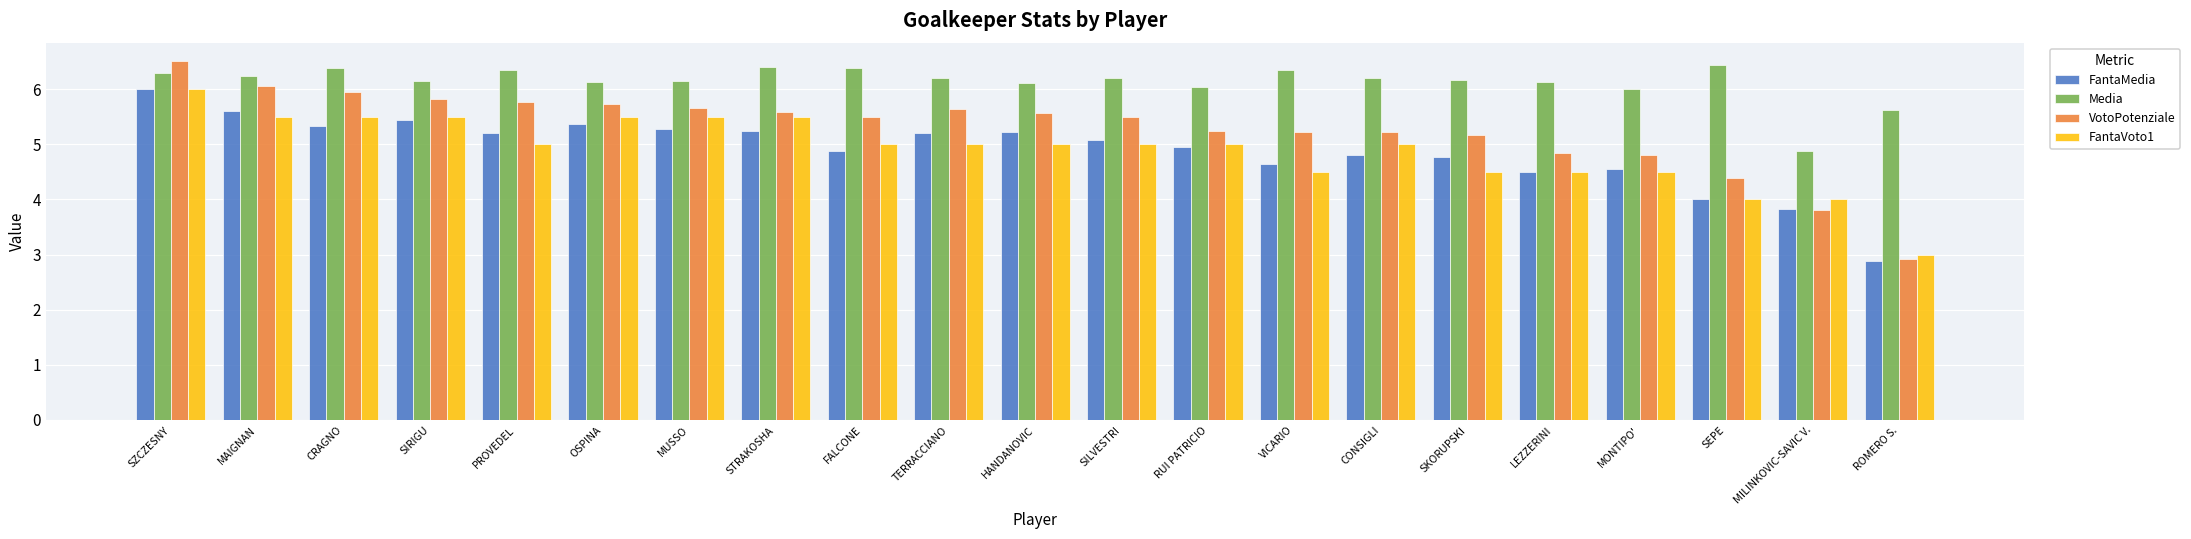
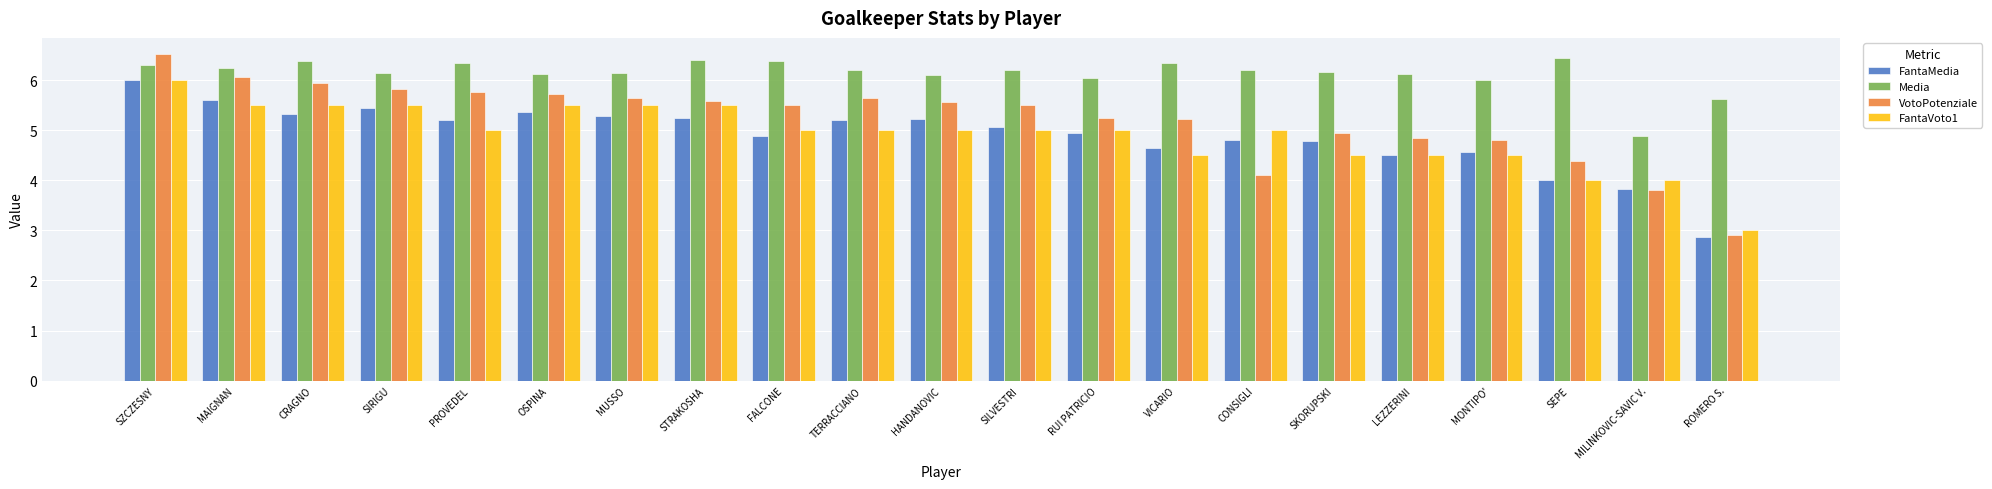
VotoPotenziale, CONSIGLI: 5.2 -> 4.1
VotoPotenziale, SKORUPSKI: 5.2 -> 4.9
